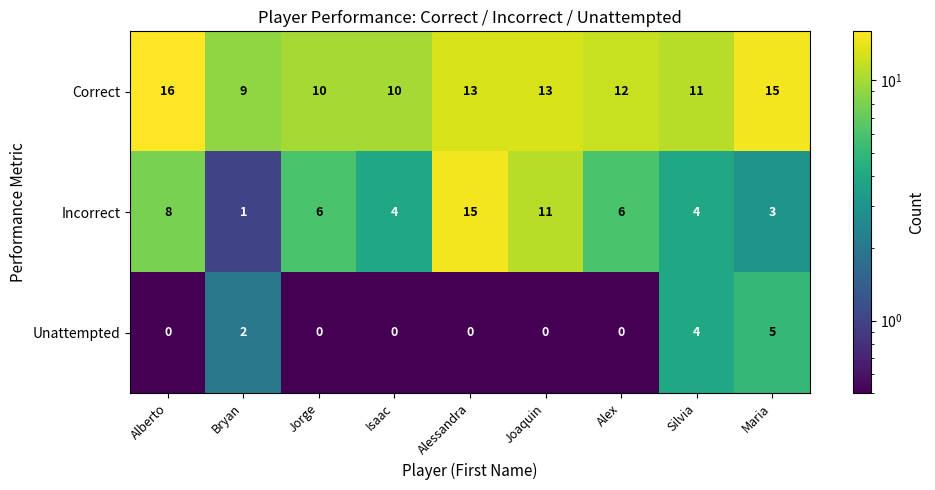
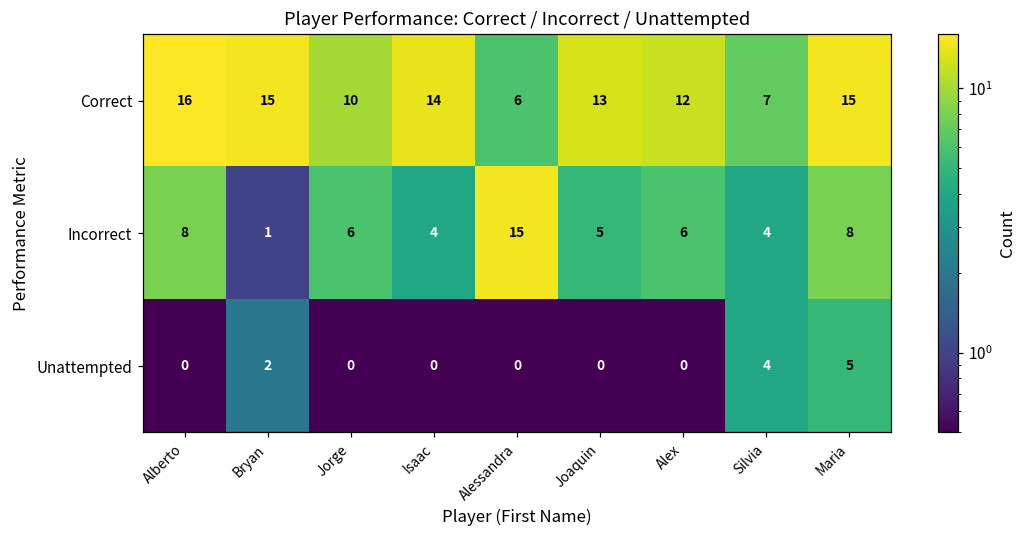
Correct, Bryan: 9 -> 15
Correct, Isaac: 10 -> 14
Correct, Alessandra: 13 -> 6
Correct, Silvia: 11 -> 7
Incorrect, Joaquin: 11 -> 5
Incorrect, Maria: 3 -> 8
